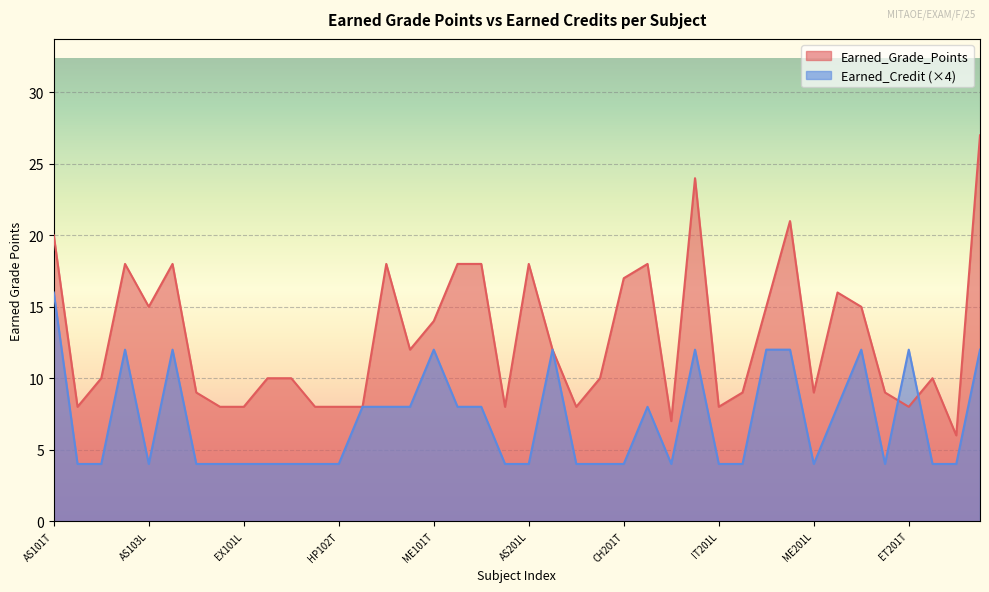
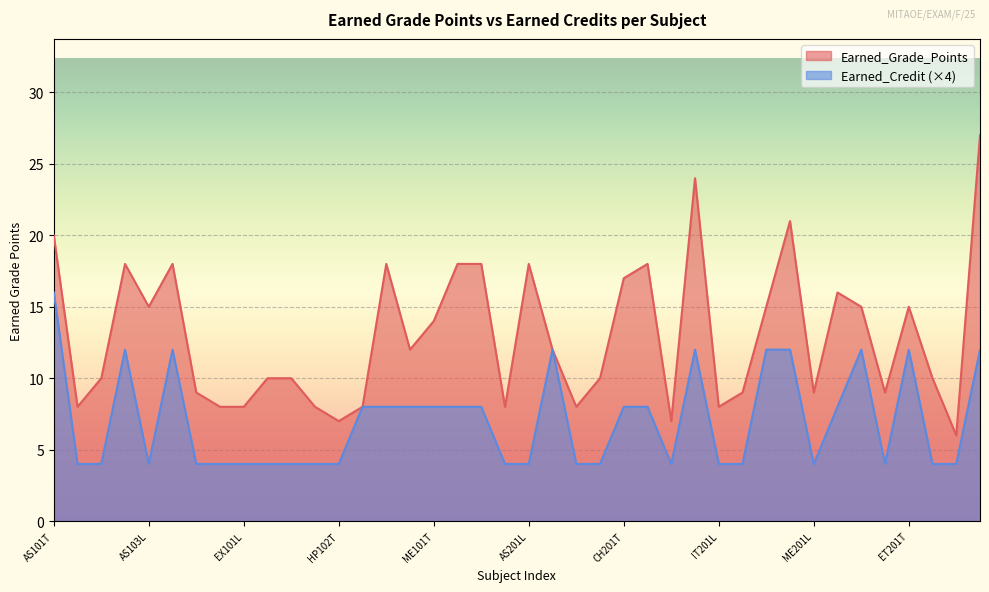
Earned_Grade_Points, HP102T: 8 -> 7
Earned_Credit (×4), ME101T: 12.0 -> 8.0
Earned_Credit (×4), CH201T: 4.0 -> 8.0
Earned_Grade_Points, ET201T: 8 -> 15
